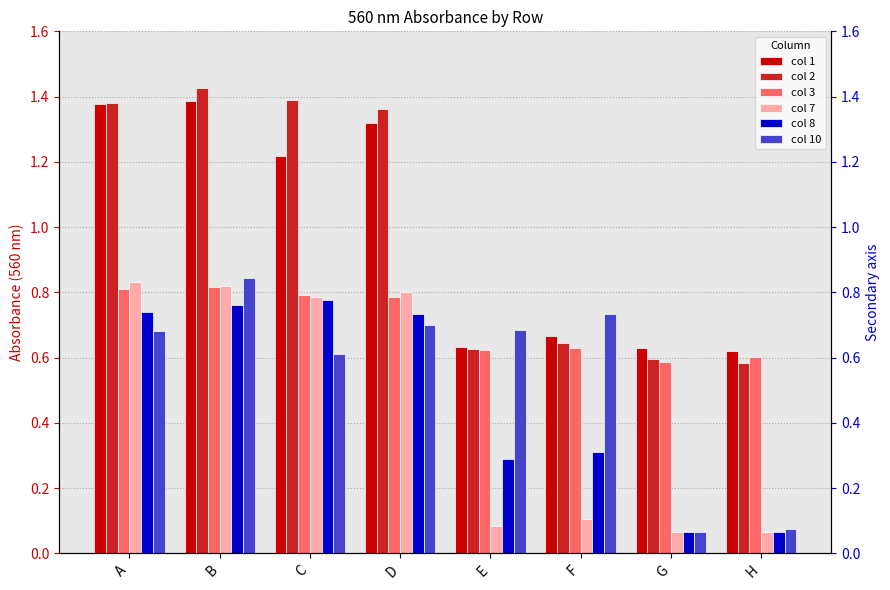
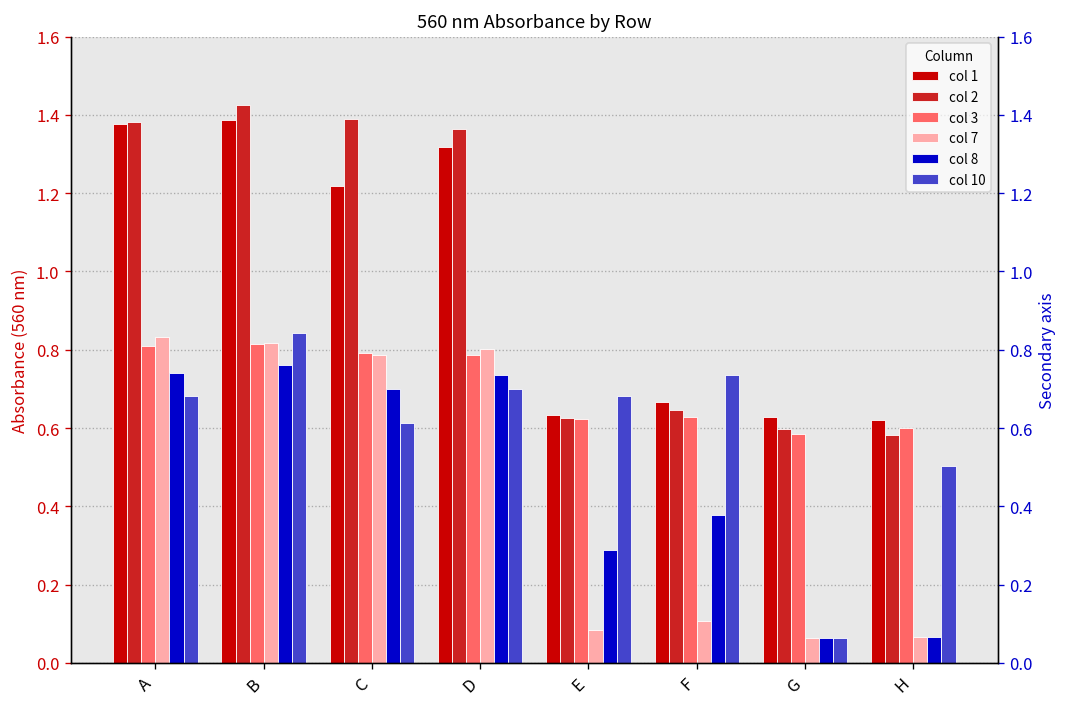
col 8, C: 0.78 -> 0.70
col 8, F: 0.31 -> 0.38
col 10, H: 0.07 -> 0.50
